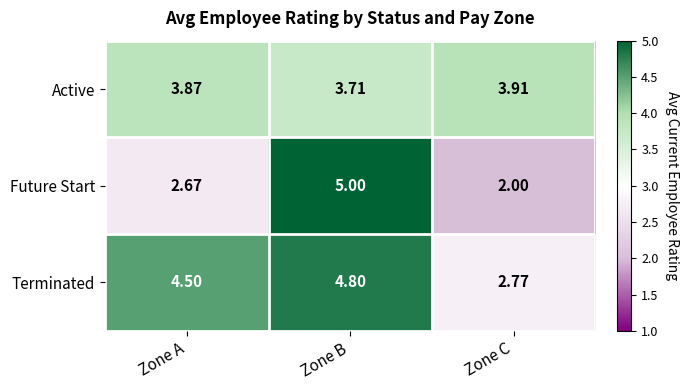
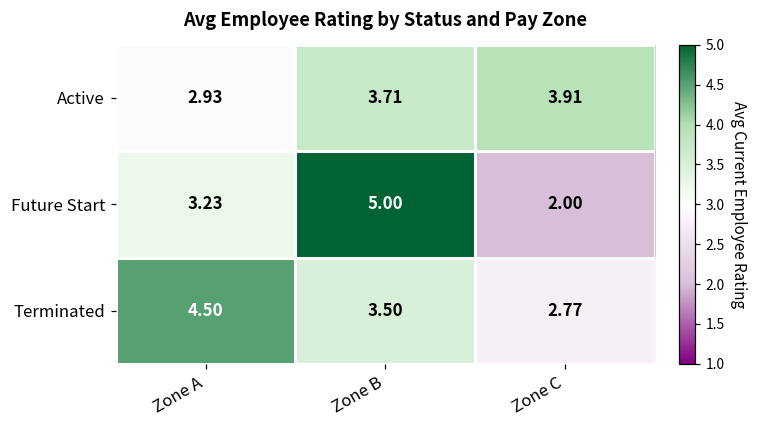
Active, Zone A: 3.87 -> 2.93
Future Start, Zone A: 2.67 -> 3.23
Terminated, Zone B: 4.80 -> 3.50
